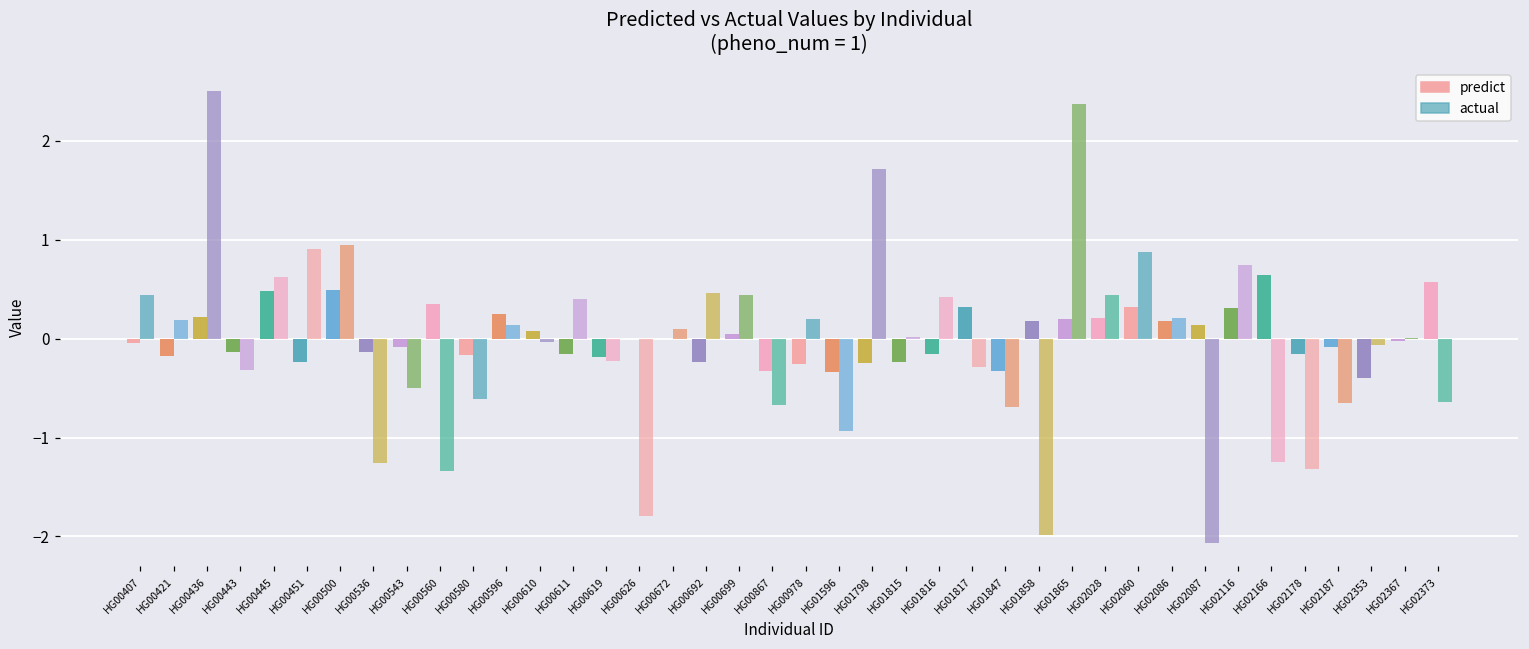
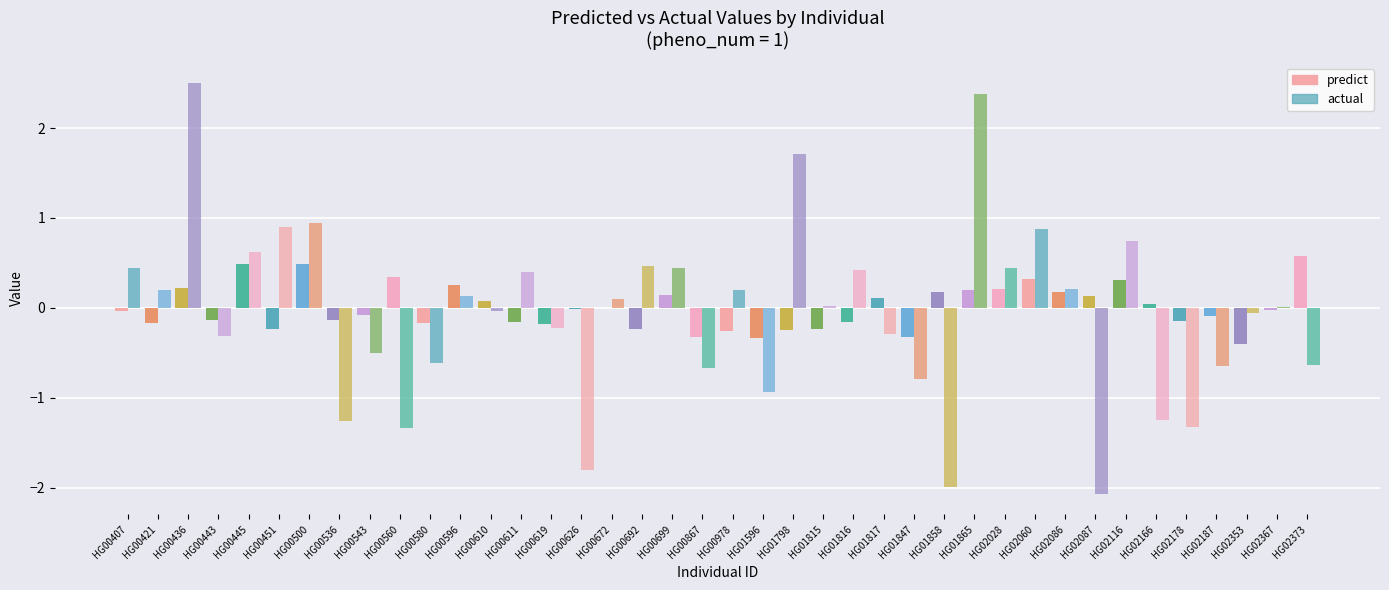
predict, HG00699: 0.05 -> 0.14
predict, HG01817: 0.3 -> 0.1
actual, HG01847: -0.7 -> -0.8
predict, HG02166: 0.6 -> 0.0
